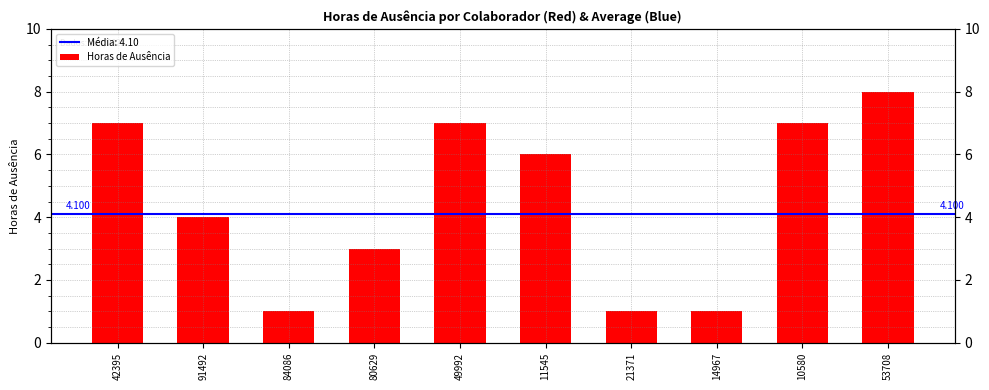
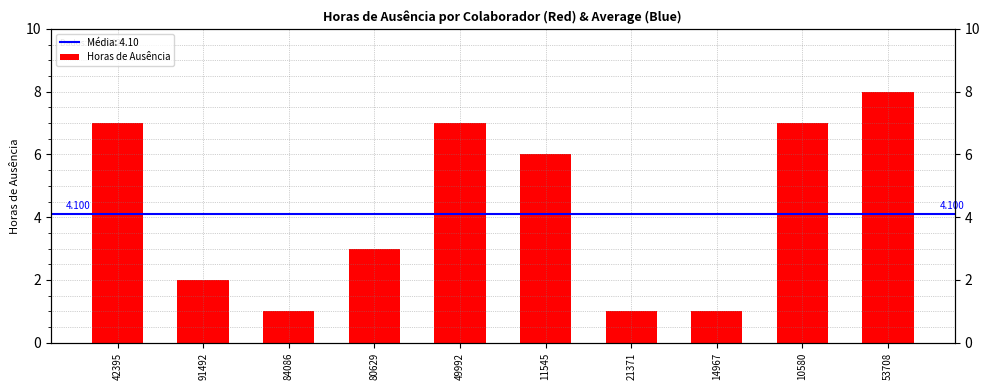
91492: 4 -> 2
